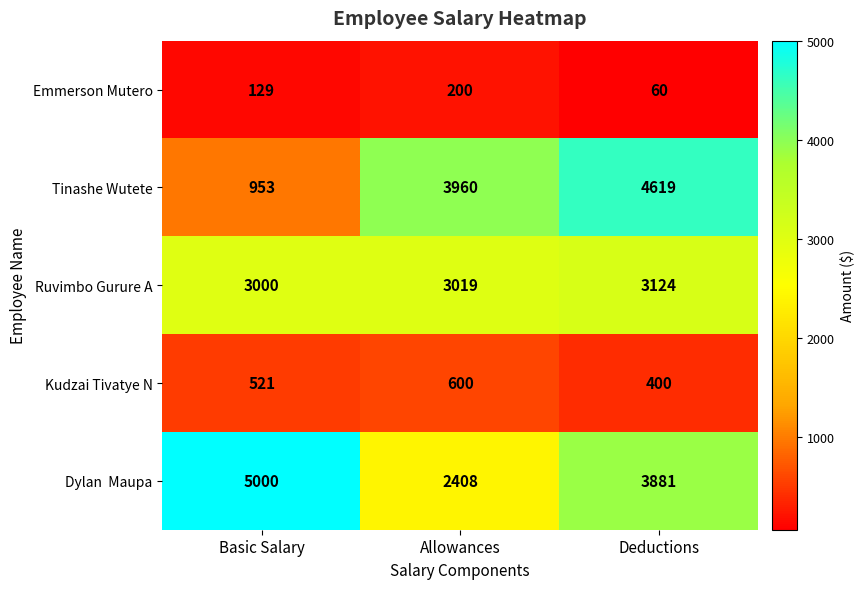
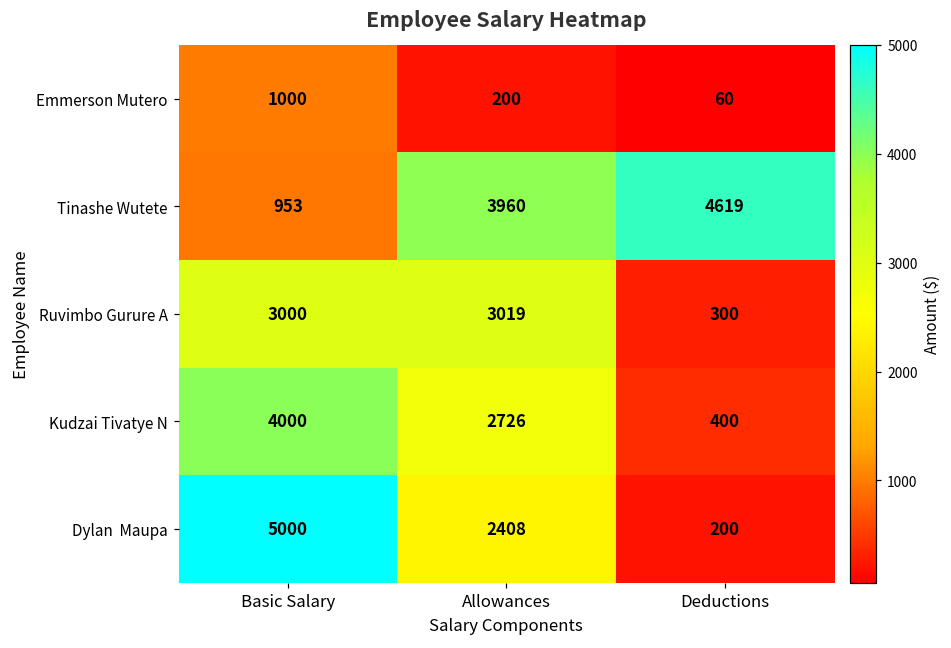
Emmerson Mutero, Basic Salary: 129 -> 1000
Ruvimbo Gurure A, Deductions: 3124 -> 300
Kudzai Tivatye N, Basic Salary: 521 -> 4000
Kudzai Tivatye N, Allowances: 600 -> 2726
Dylan Maupa, Deductions: 3881 -> 200
